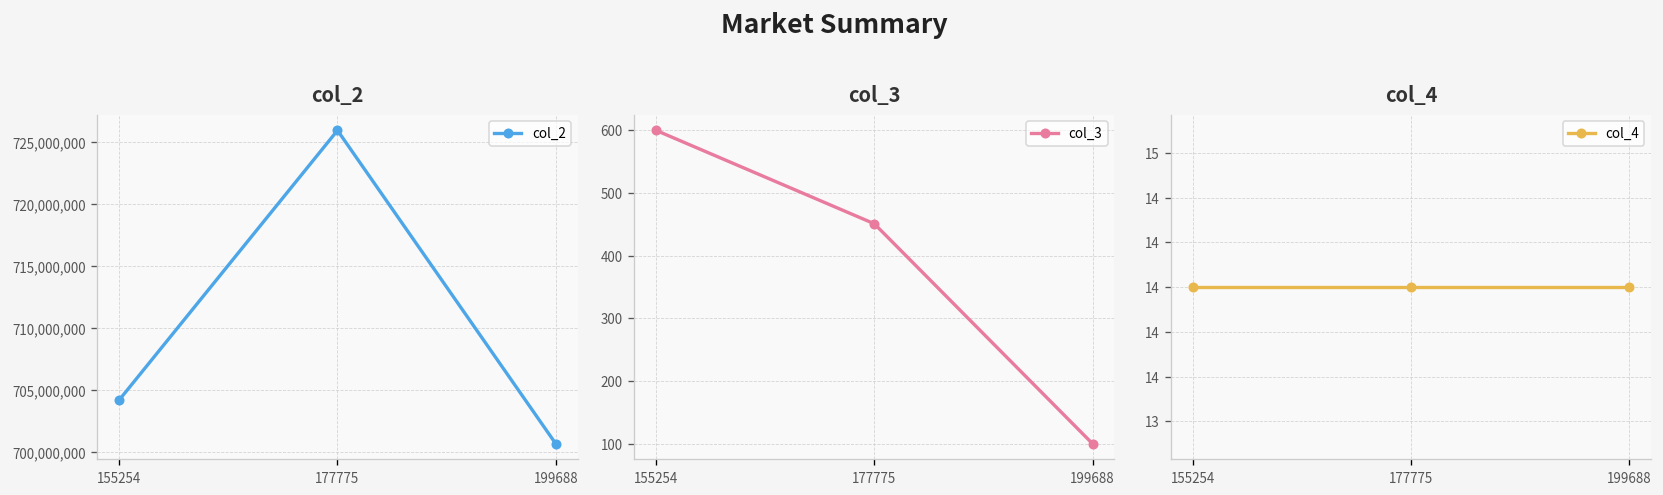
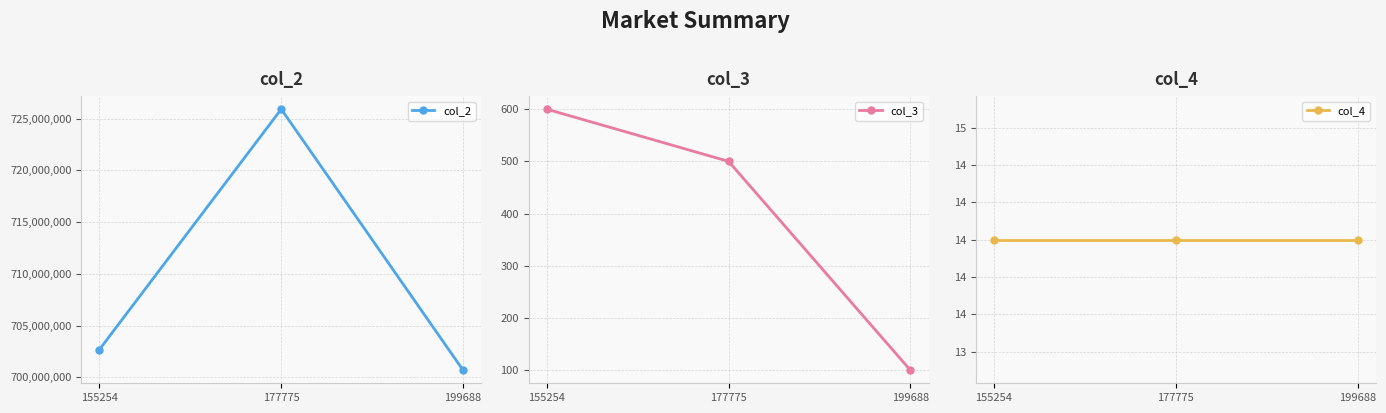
col_2, 155254: 704,200,000 -> 702,700,000
col_3, 177775: 450 -> 500
